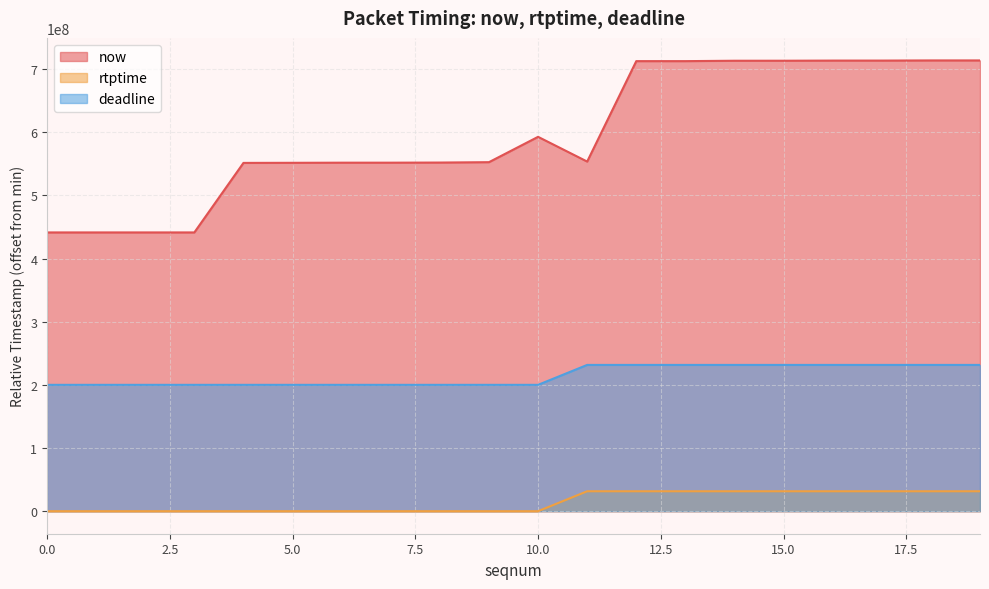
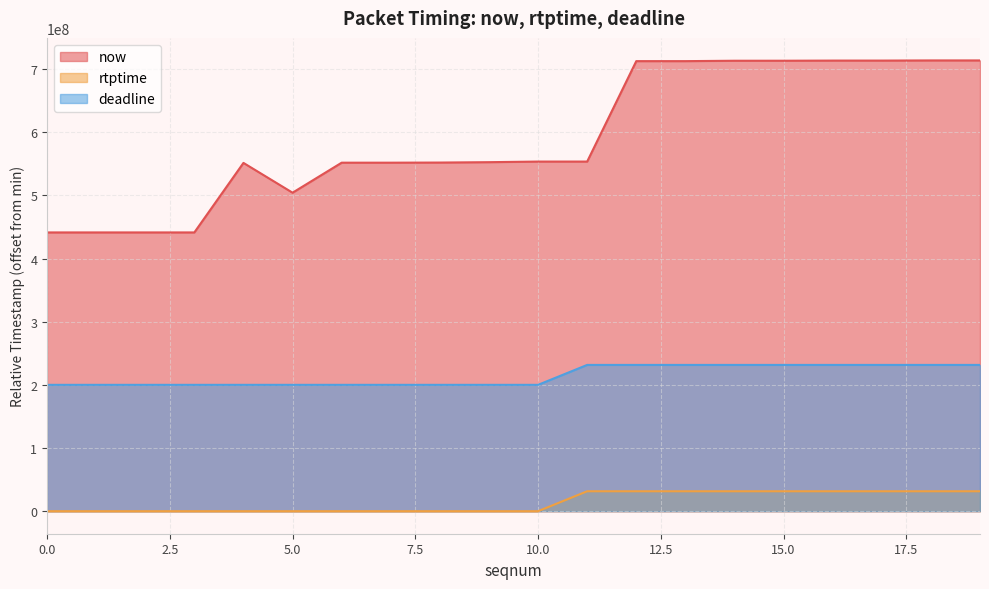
now, 5.0: 550000000 -> 500000000
now, 10.0: 590000000 -> 550000000
